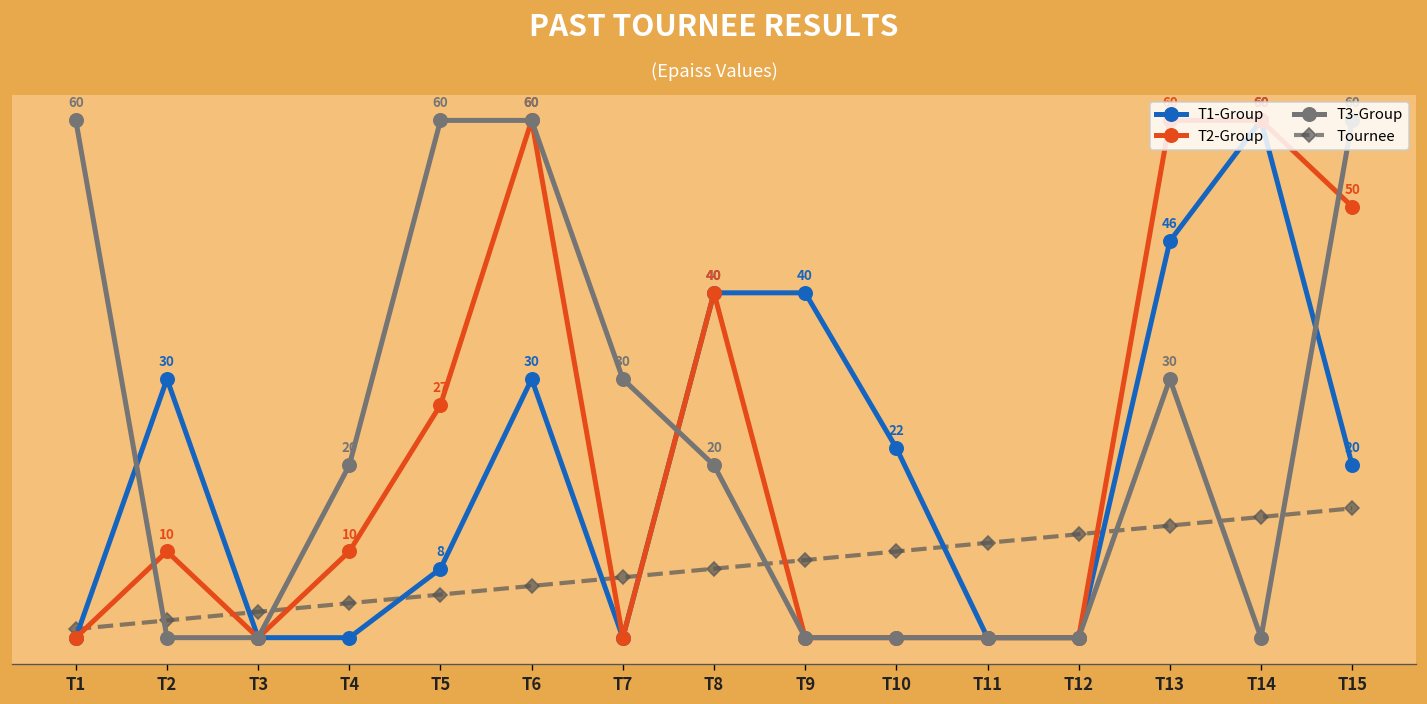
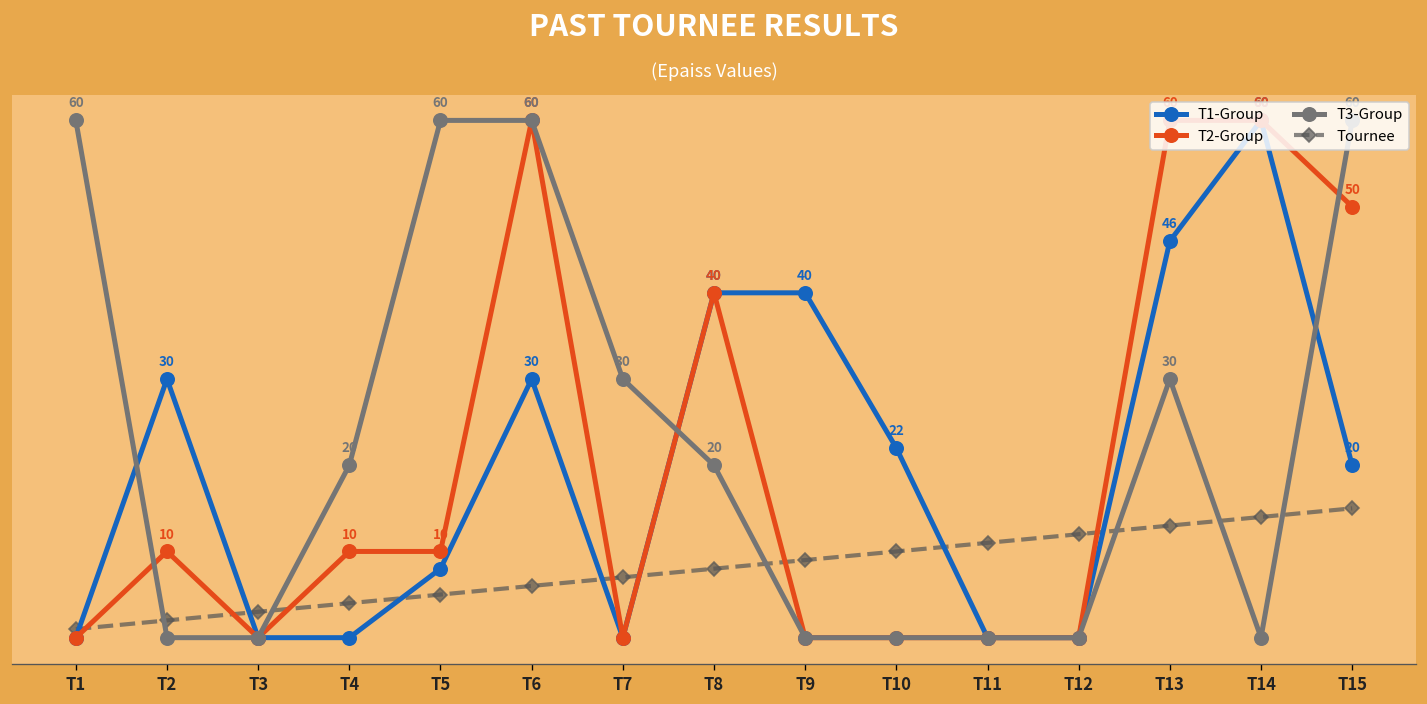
T2-Group, T5: 27 -> 10
